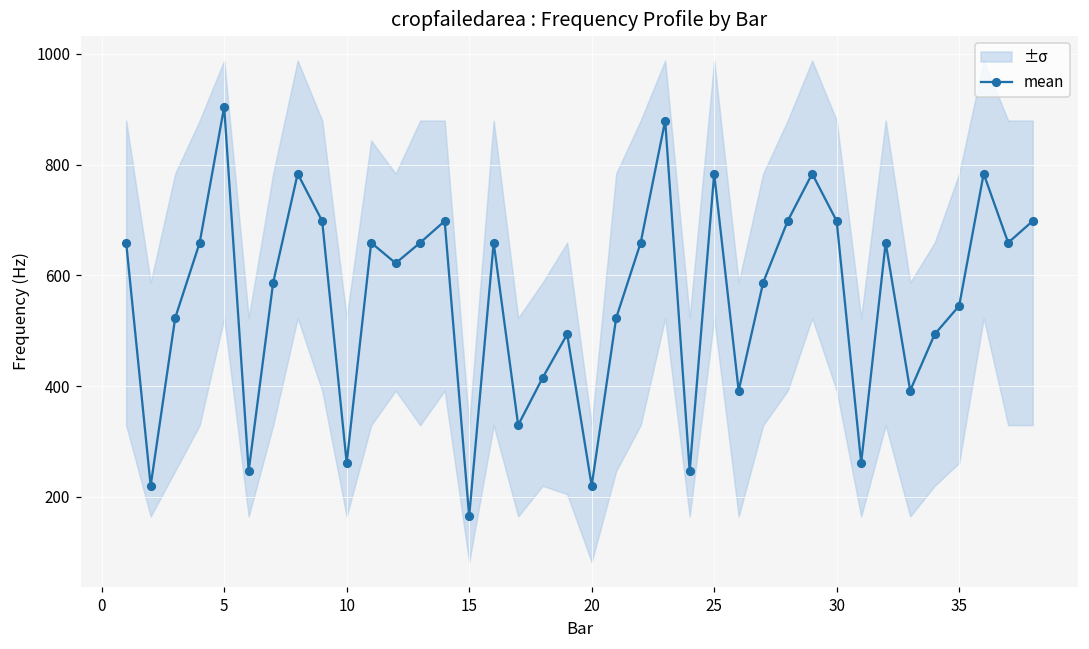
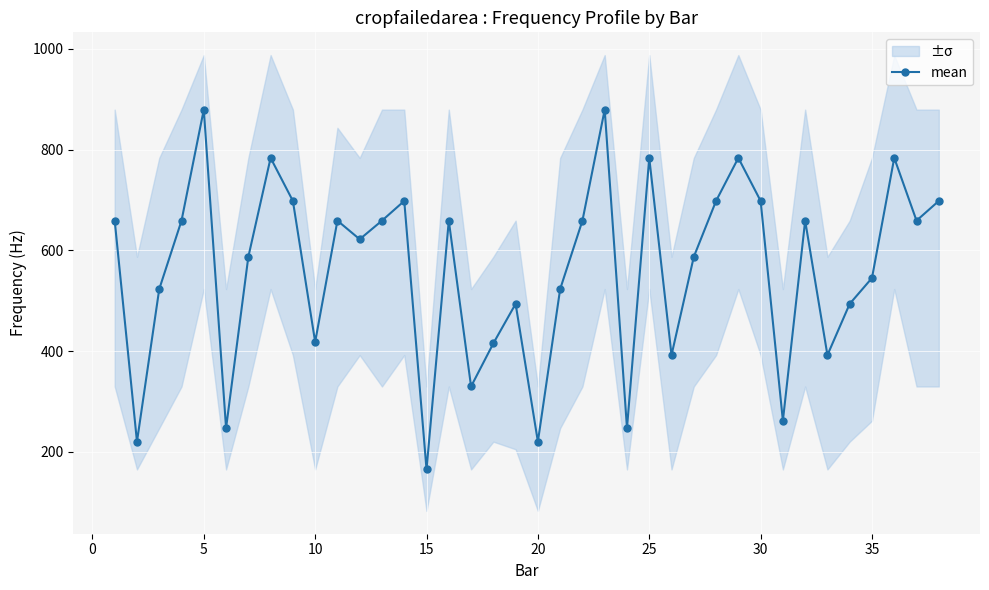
mean, 5: 900 -> 880
mean, 10: 260 -> 420
